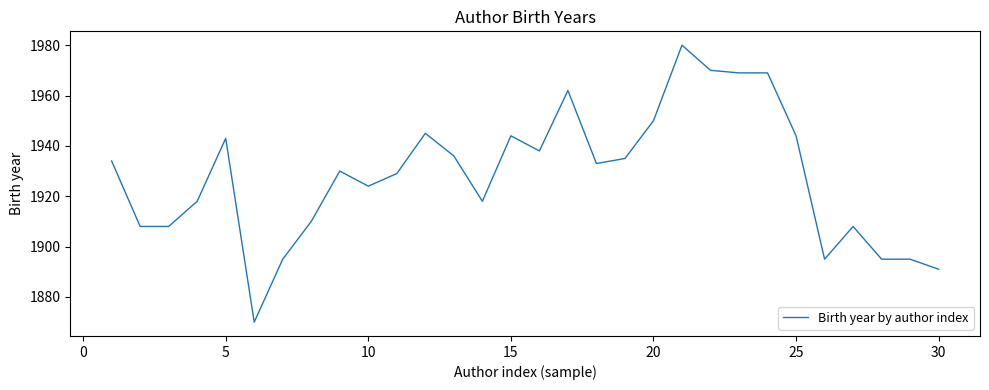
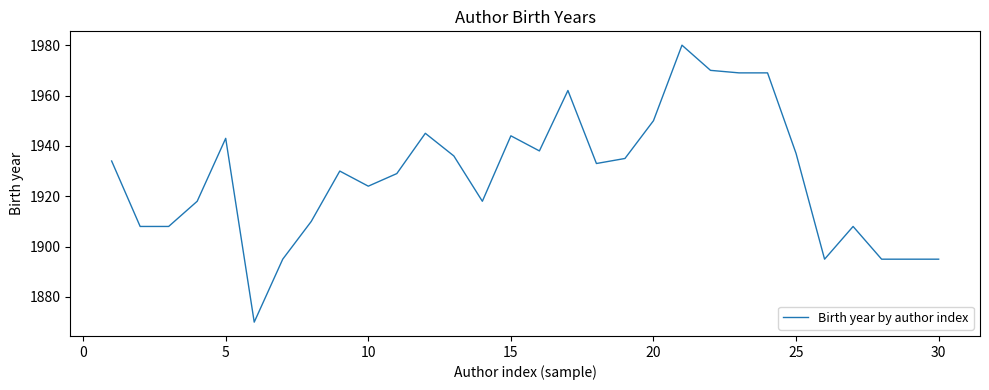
25: 1944 -> 1937
30: 1891 -> 1895
